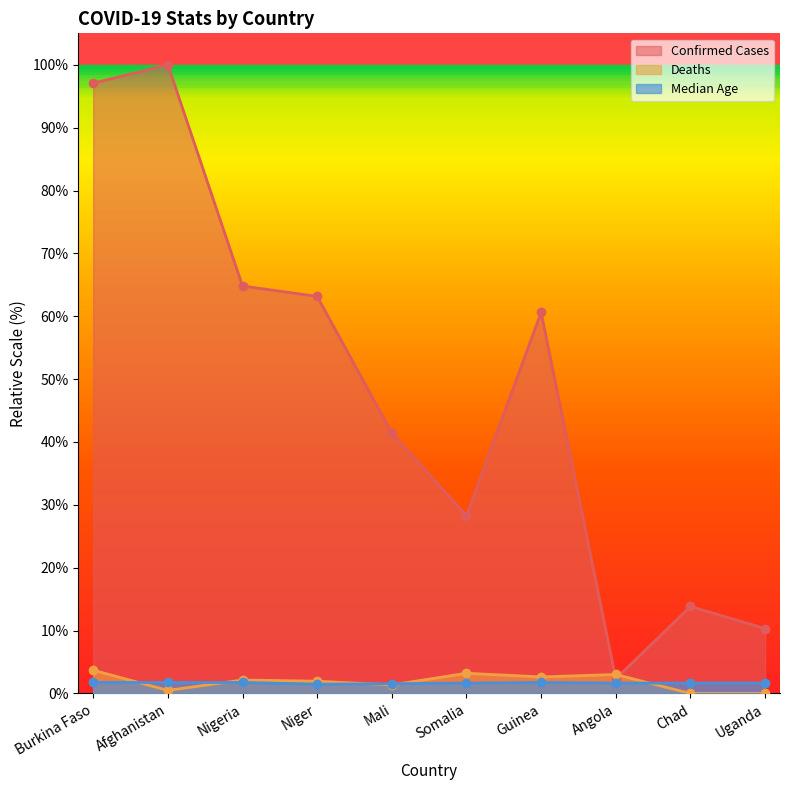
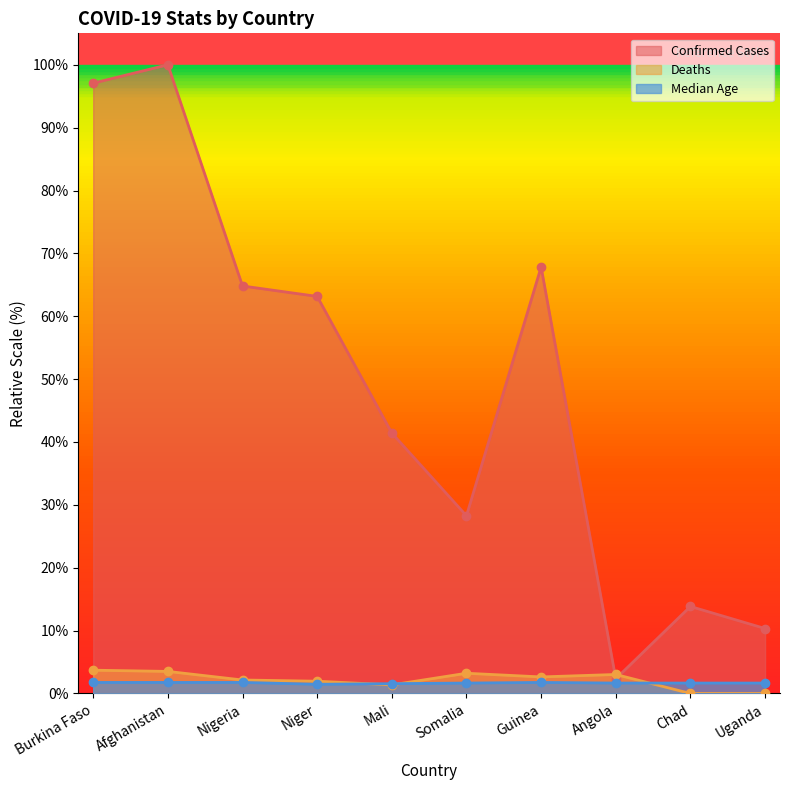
Deaths, Afghanistan: 0% -> 4%
Confirmed Cases, Guinea: 61% -> 68%
